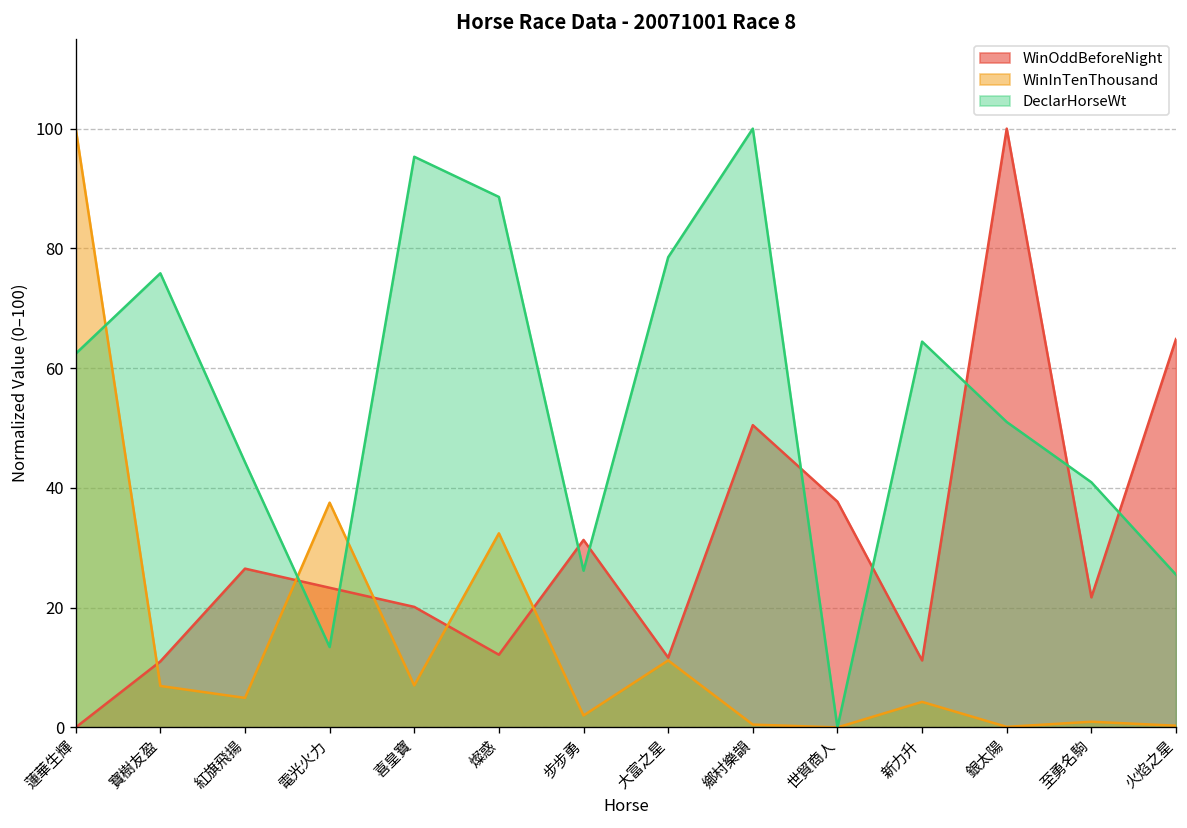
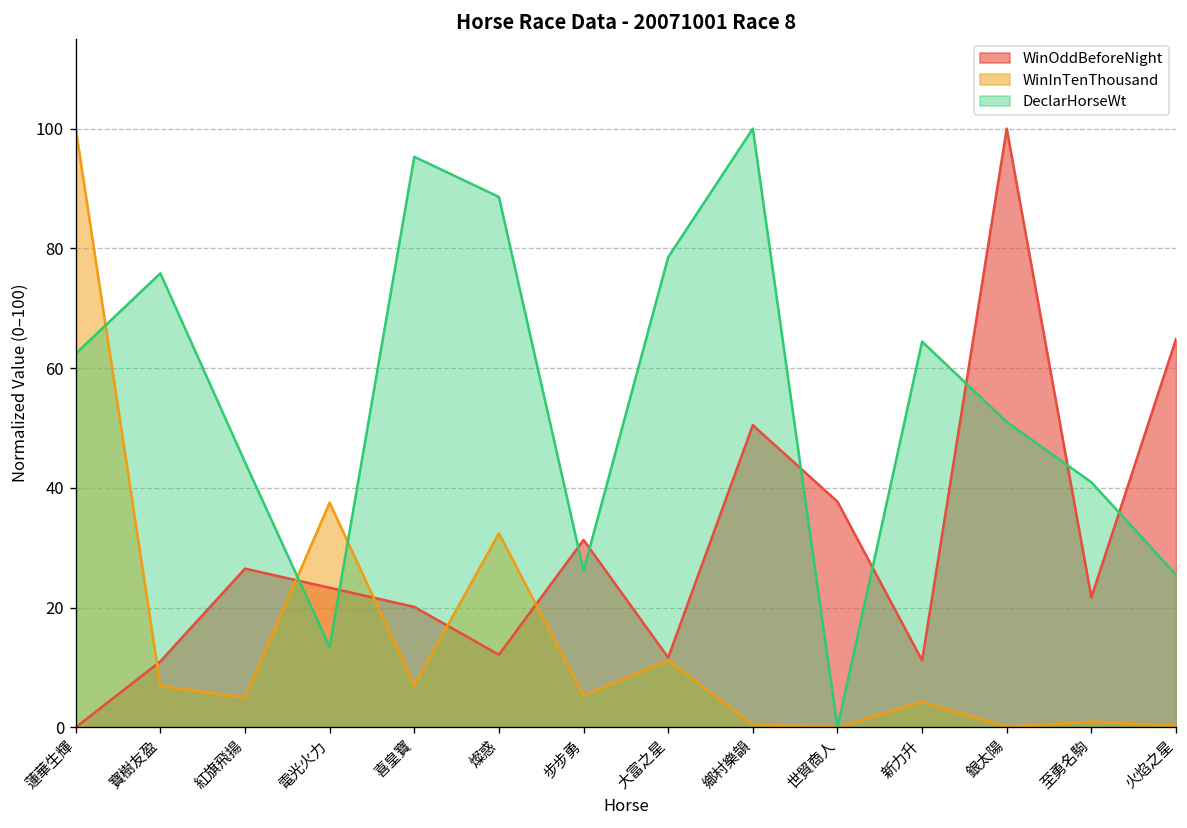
WinInTenThousand, 步步勇: 2 -> 5
